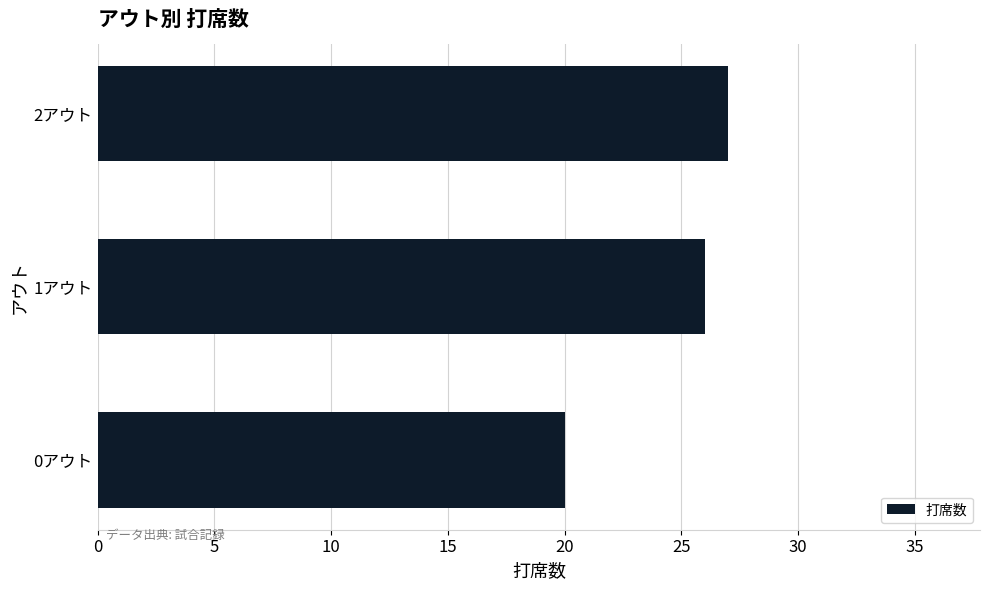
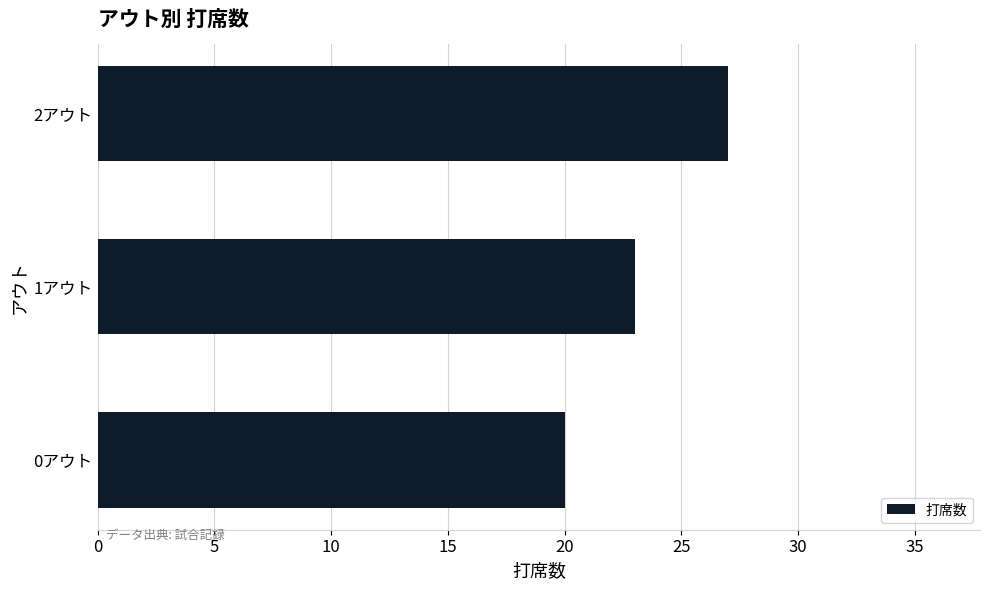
1アウト: 26 -> 23
